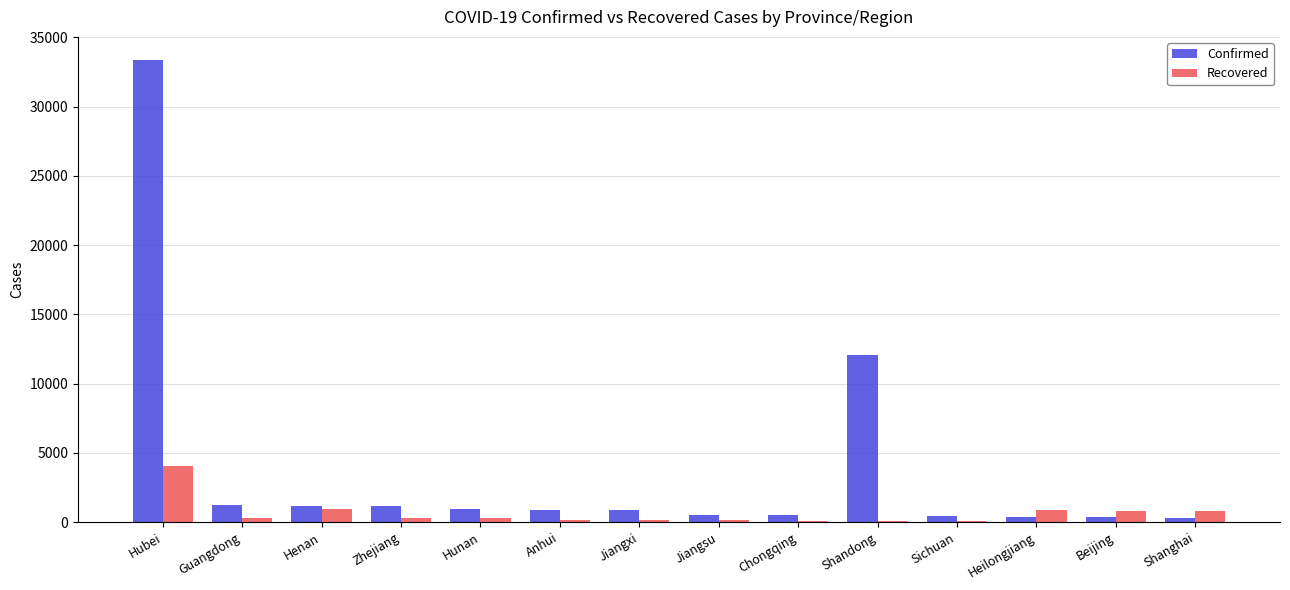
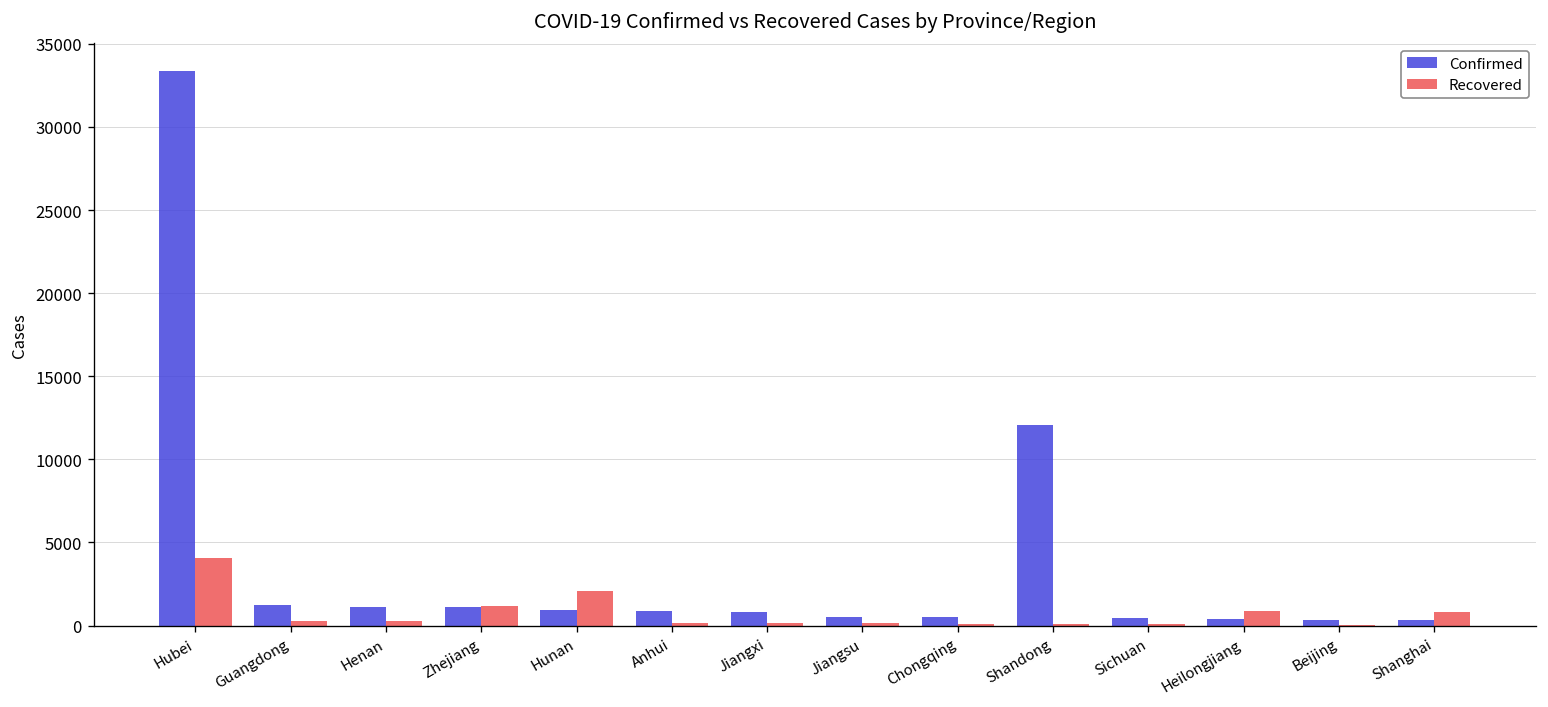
Recovered, Henan: 900 -> 200
Recovered, Zhejiang: 300 -> 1200
Recovered, Hunan: 300 -> 2100
Recovered, Beijing: 800 -> 100
